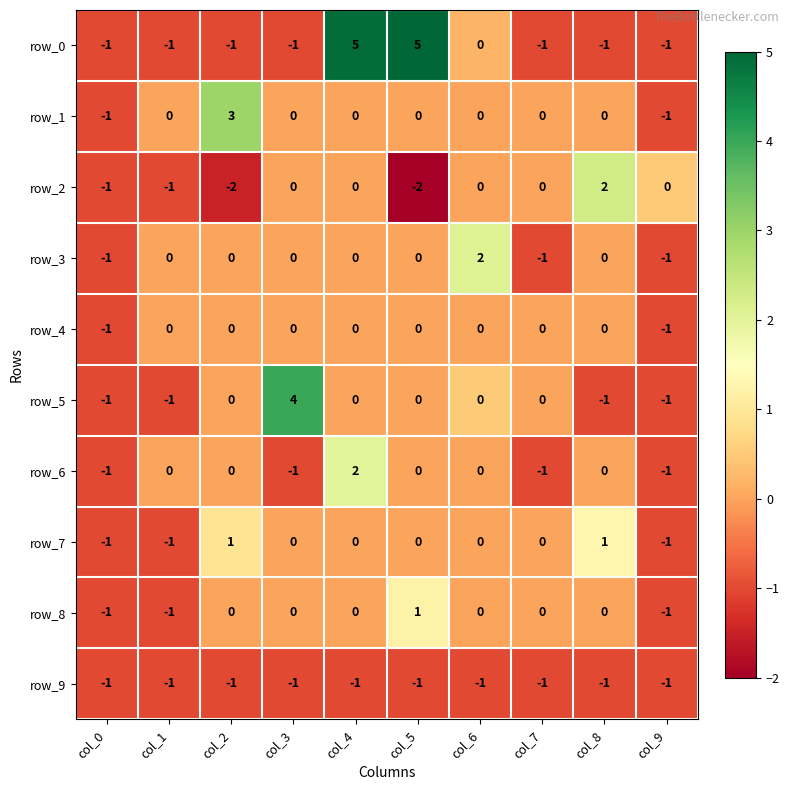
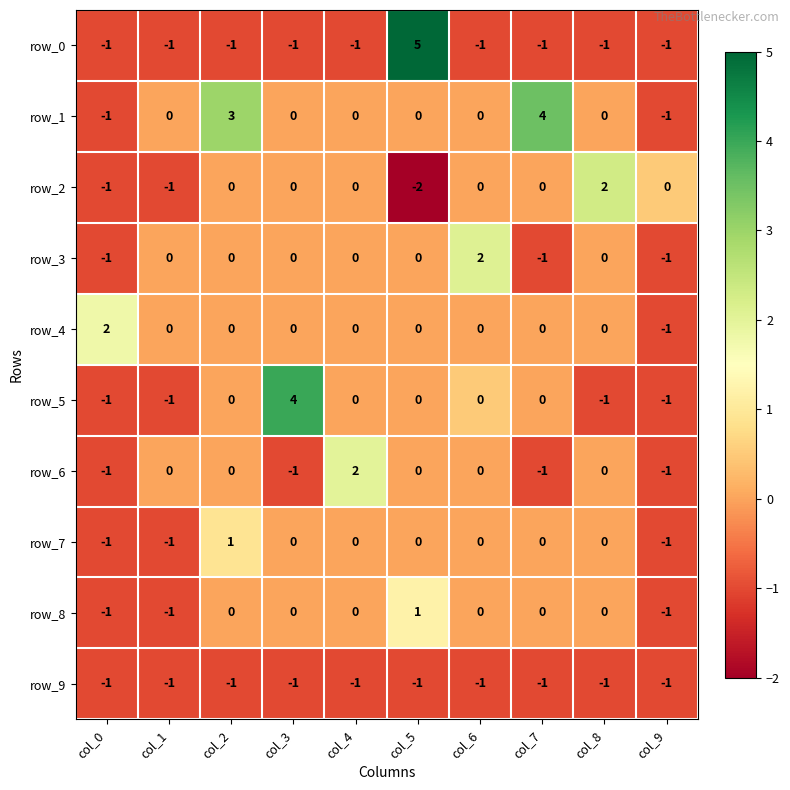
row_0, col_4: 5 -> -1
row_0, col_6: 0 -> -1
row_1, col_7: 0 -> 4
row_2, col_2: -2 -> 0
row_4, col_0: -1 -> 2
row_7, col_8: 1 -> 0
